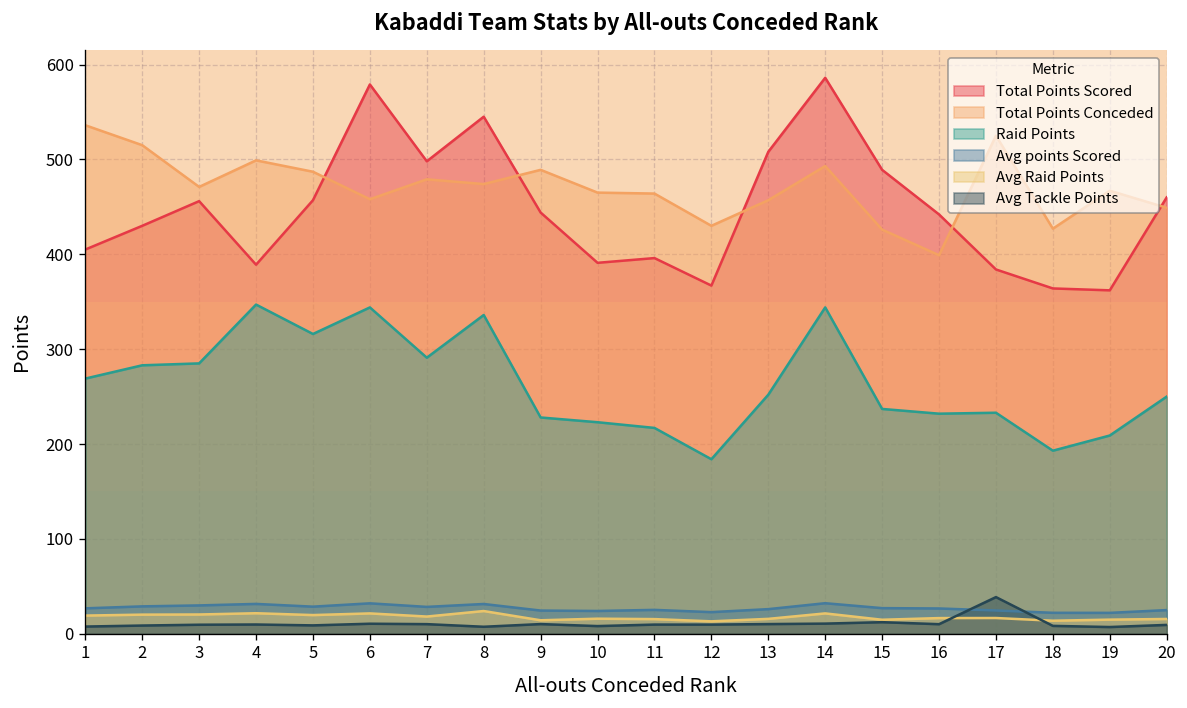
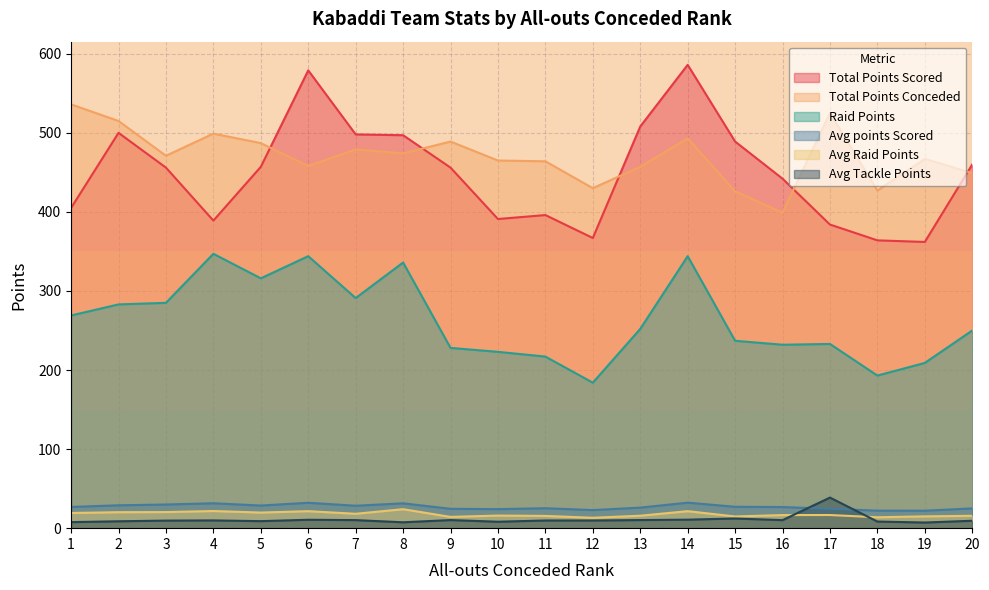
Total Points Scored, 2: 430 -> 500
Total Points Scored, 8: 550 -> 500
Total Points Scored, 9: 440 -> 460
